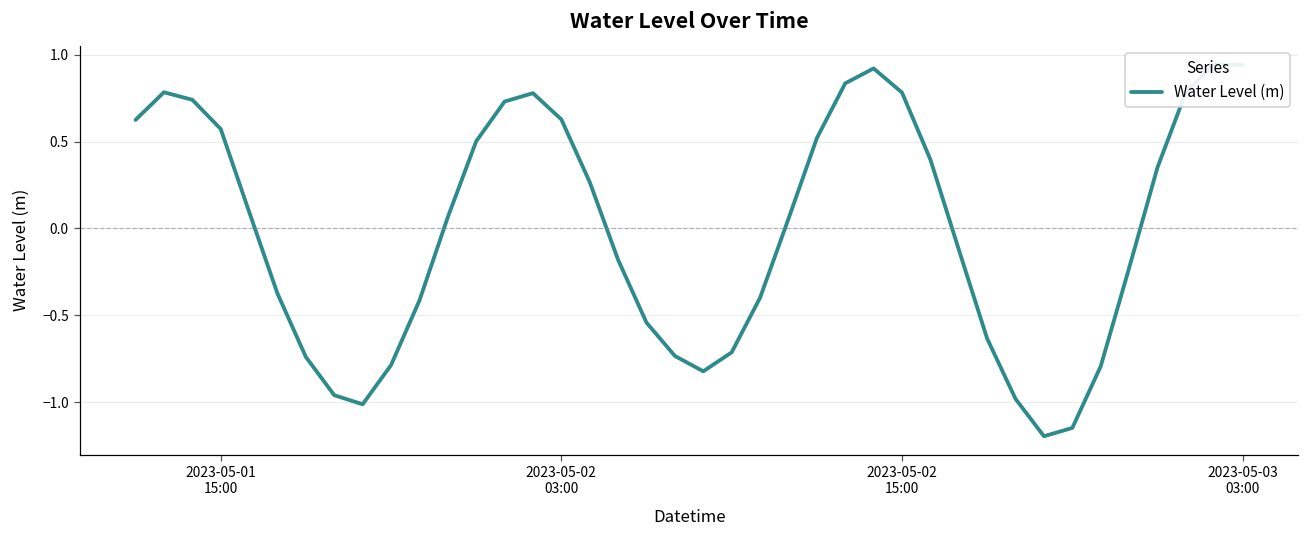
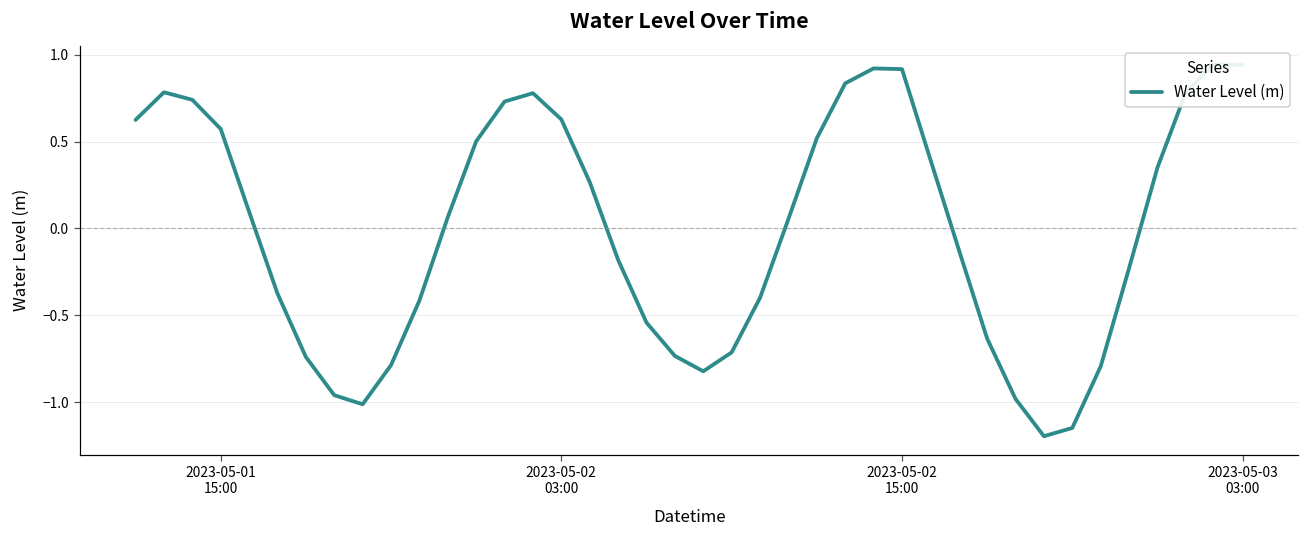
2023-05-02 15:00: 0.78 -> 0.92
